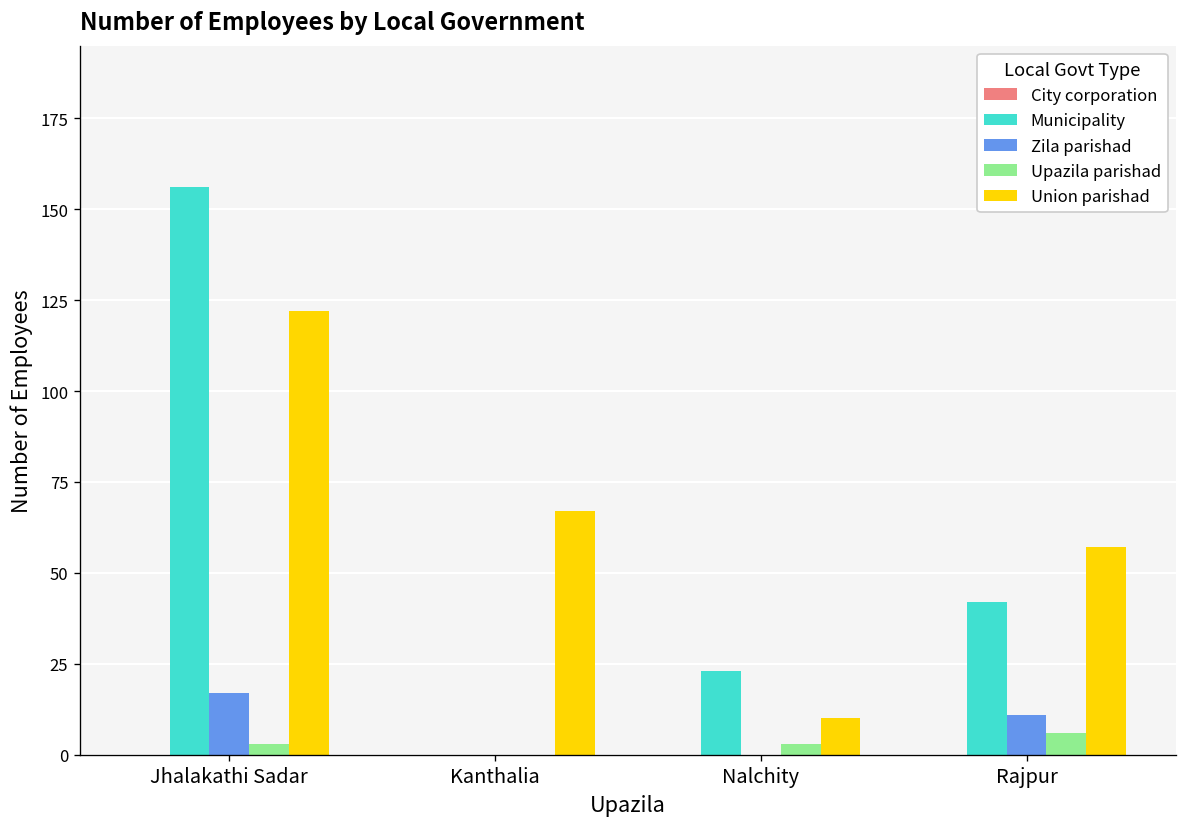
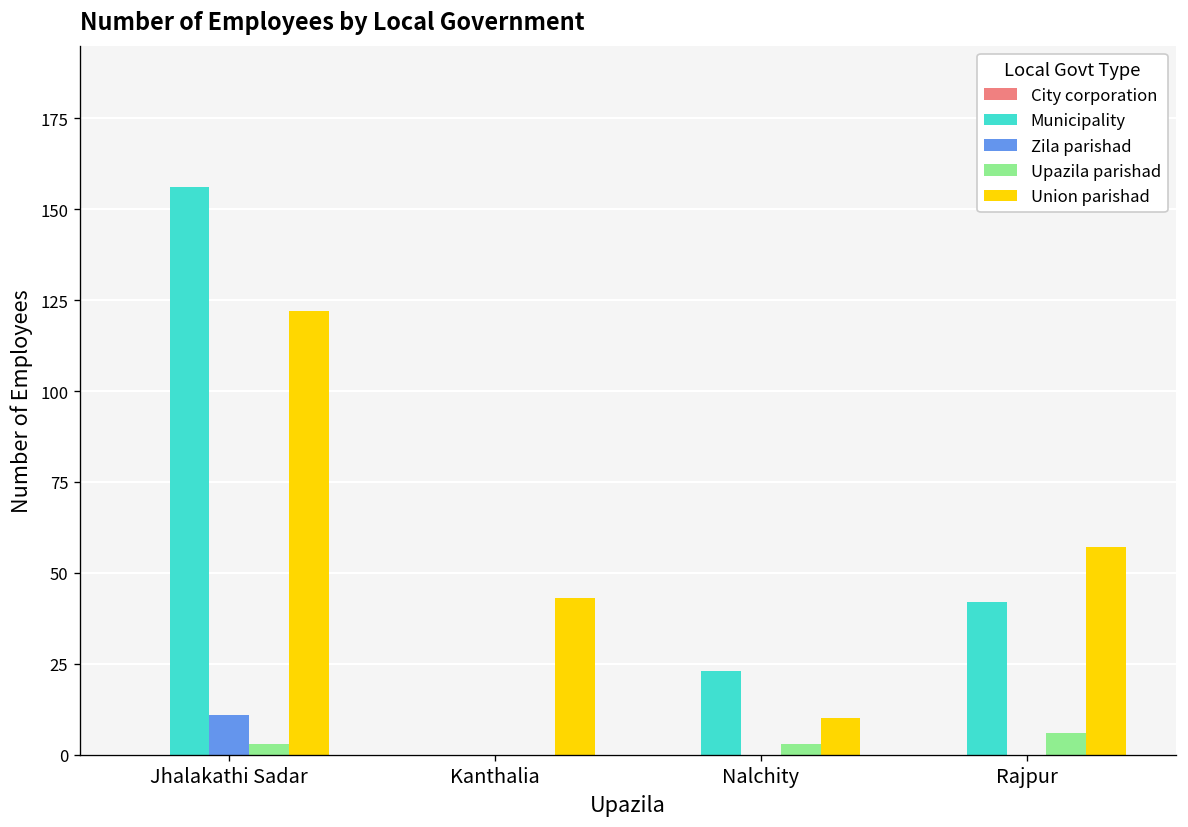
Zila parishad, Jhalakathi Sadar: 17 -> 11
Union parishad, Kanthalia: 67 -> 43
Zila parishad, Rajpur: 11 -> 0
